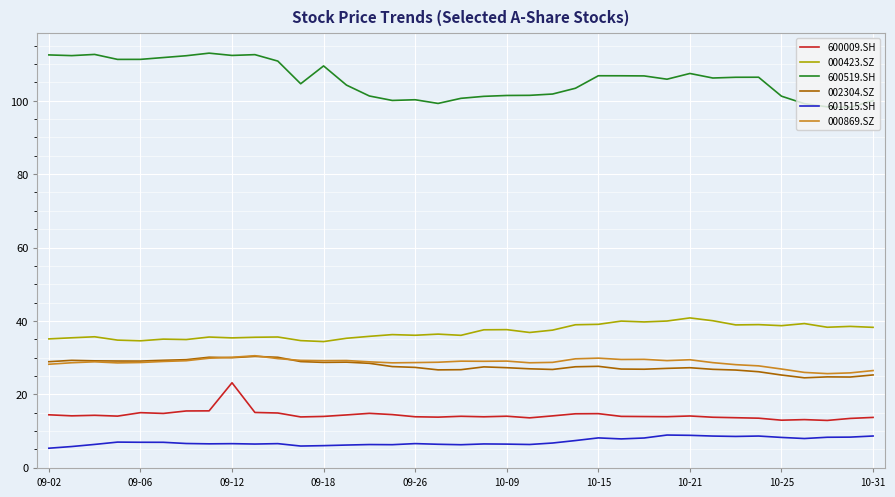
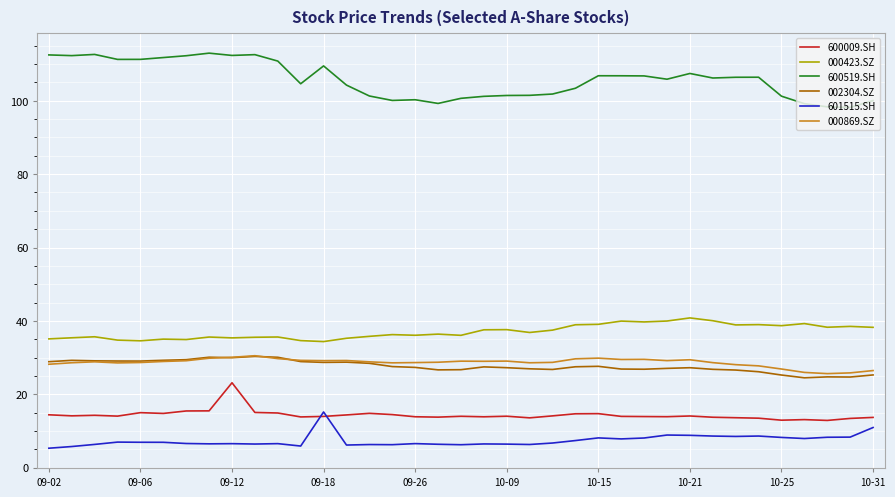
601515.SH, 09-18: 6 -> 15
601515.SH, 10-31: 9 -> 11
